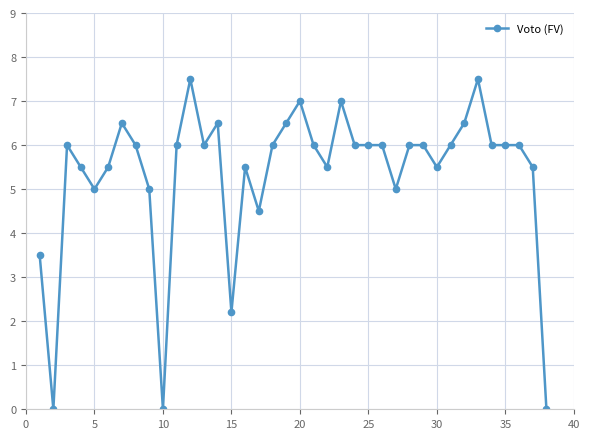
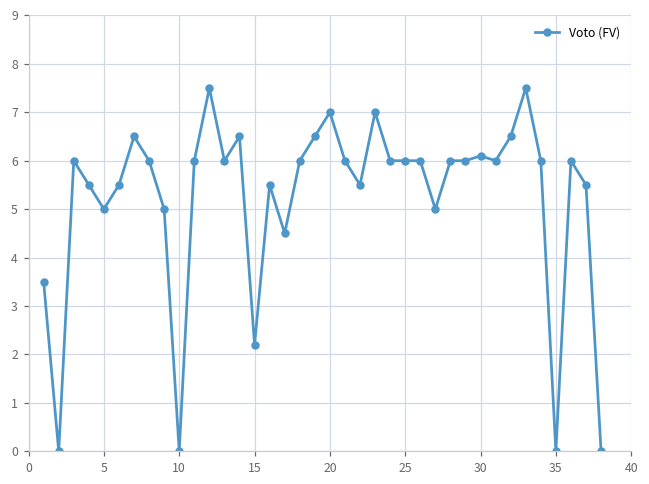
30: 5.5 -> 6.1
35: 6 -> 0
